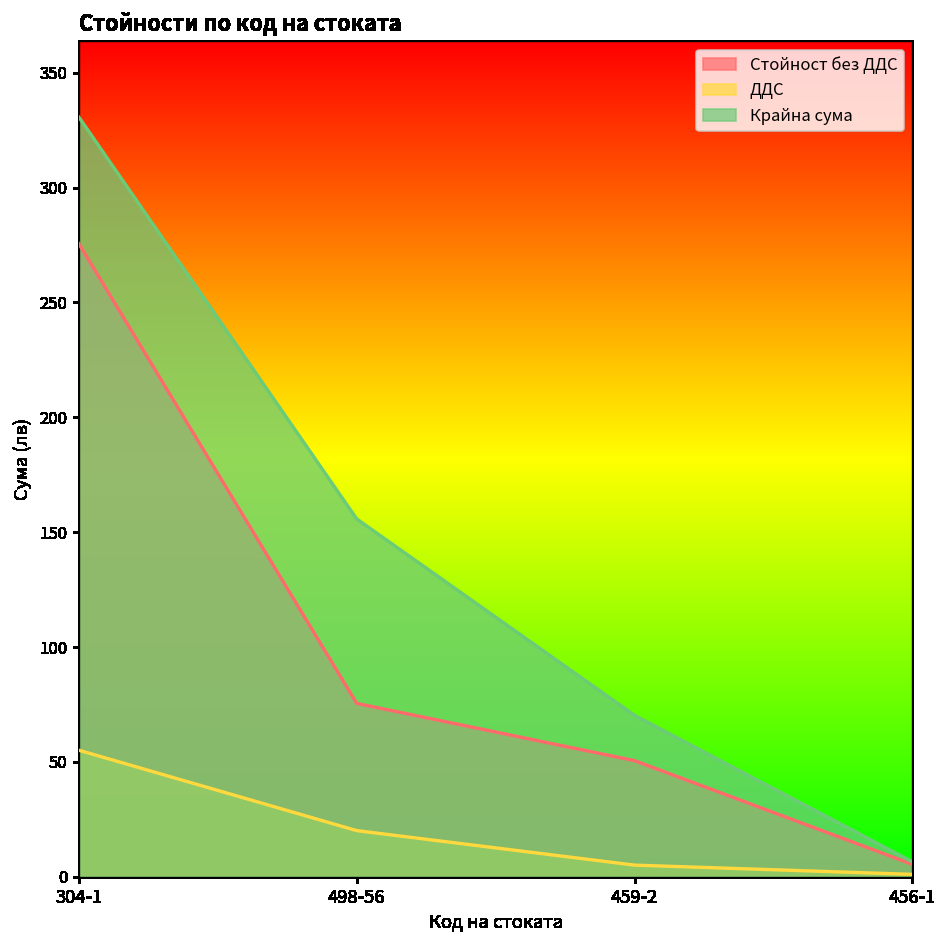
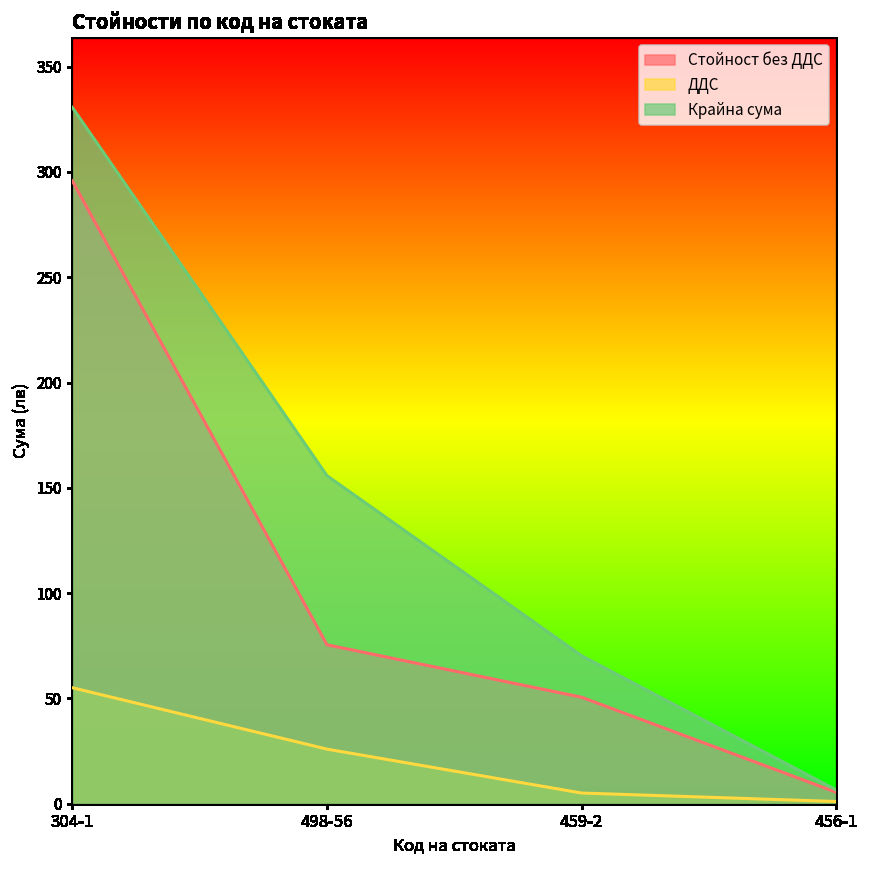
Стойност без ДДС, 304-1: 276 -> 296
ДДС, 498-56: 20 -> 26
